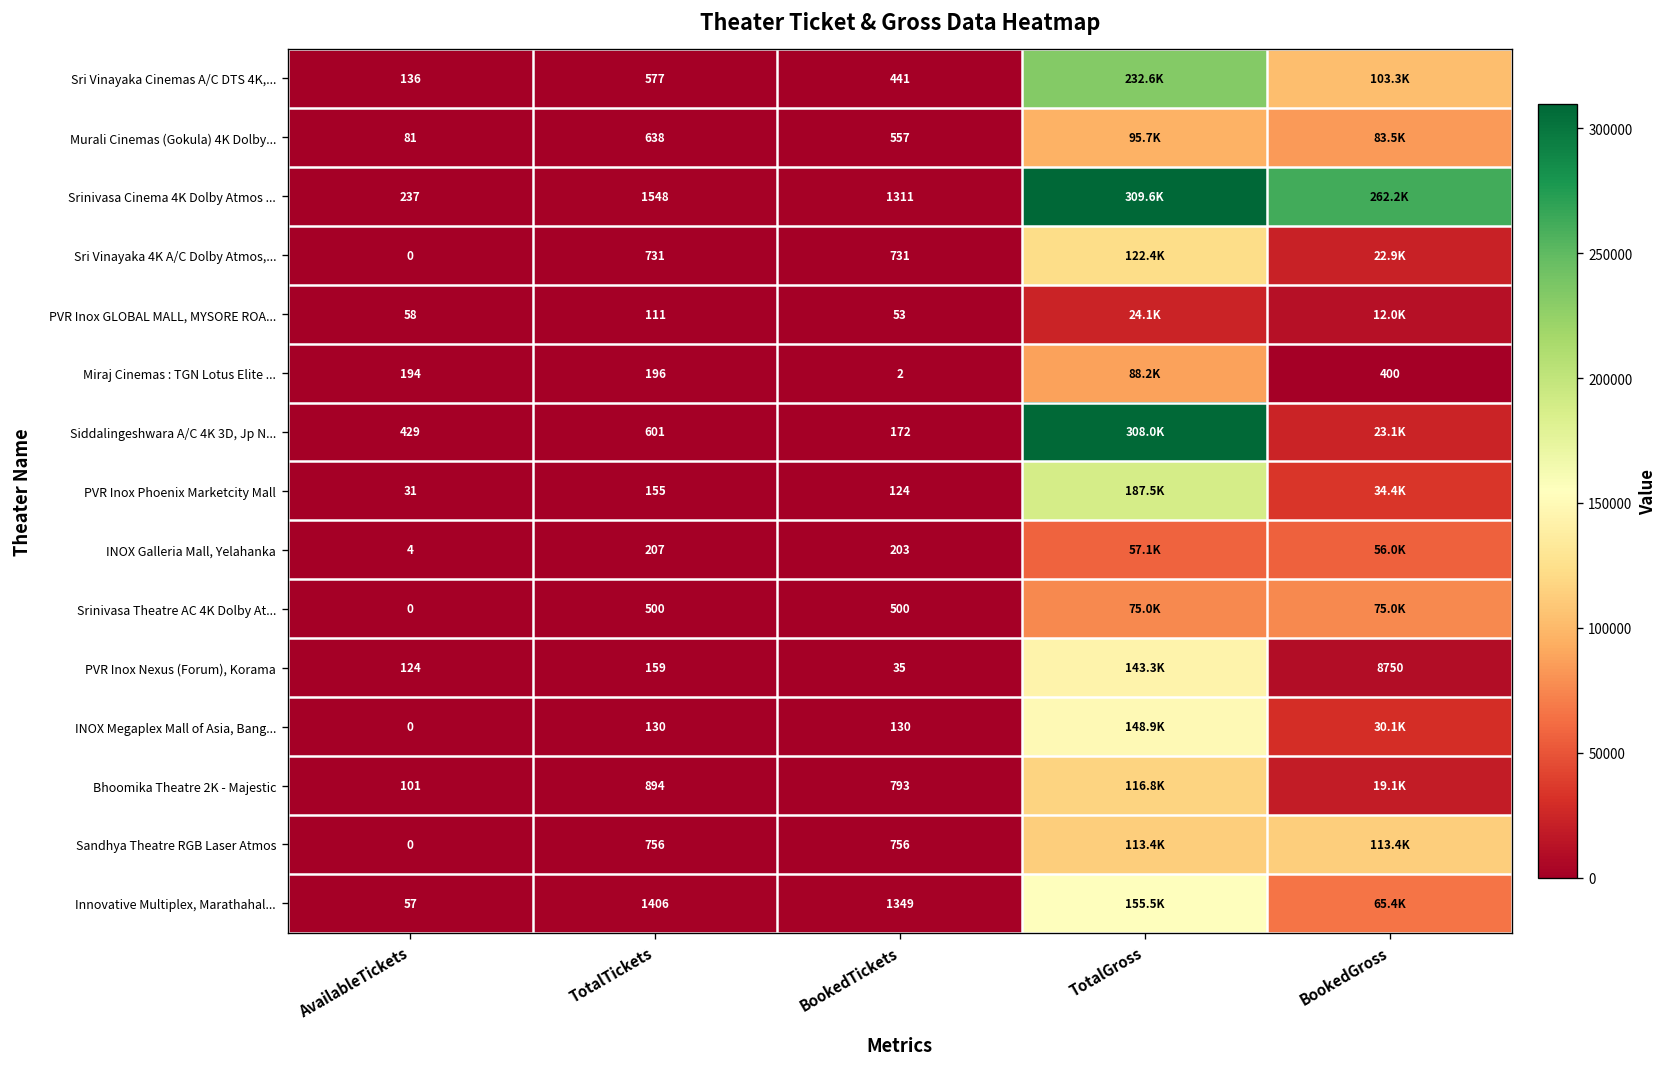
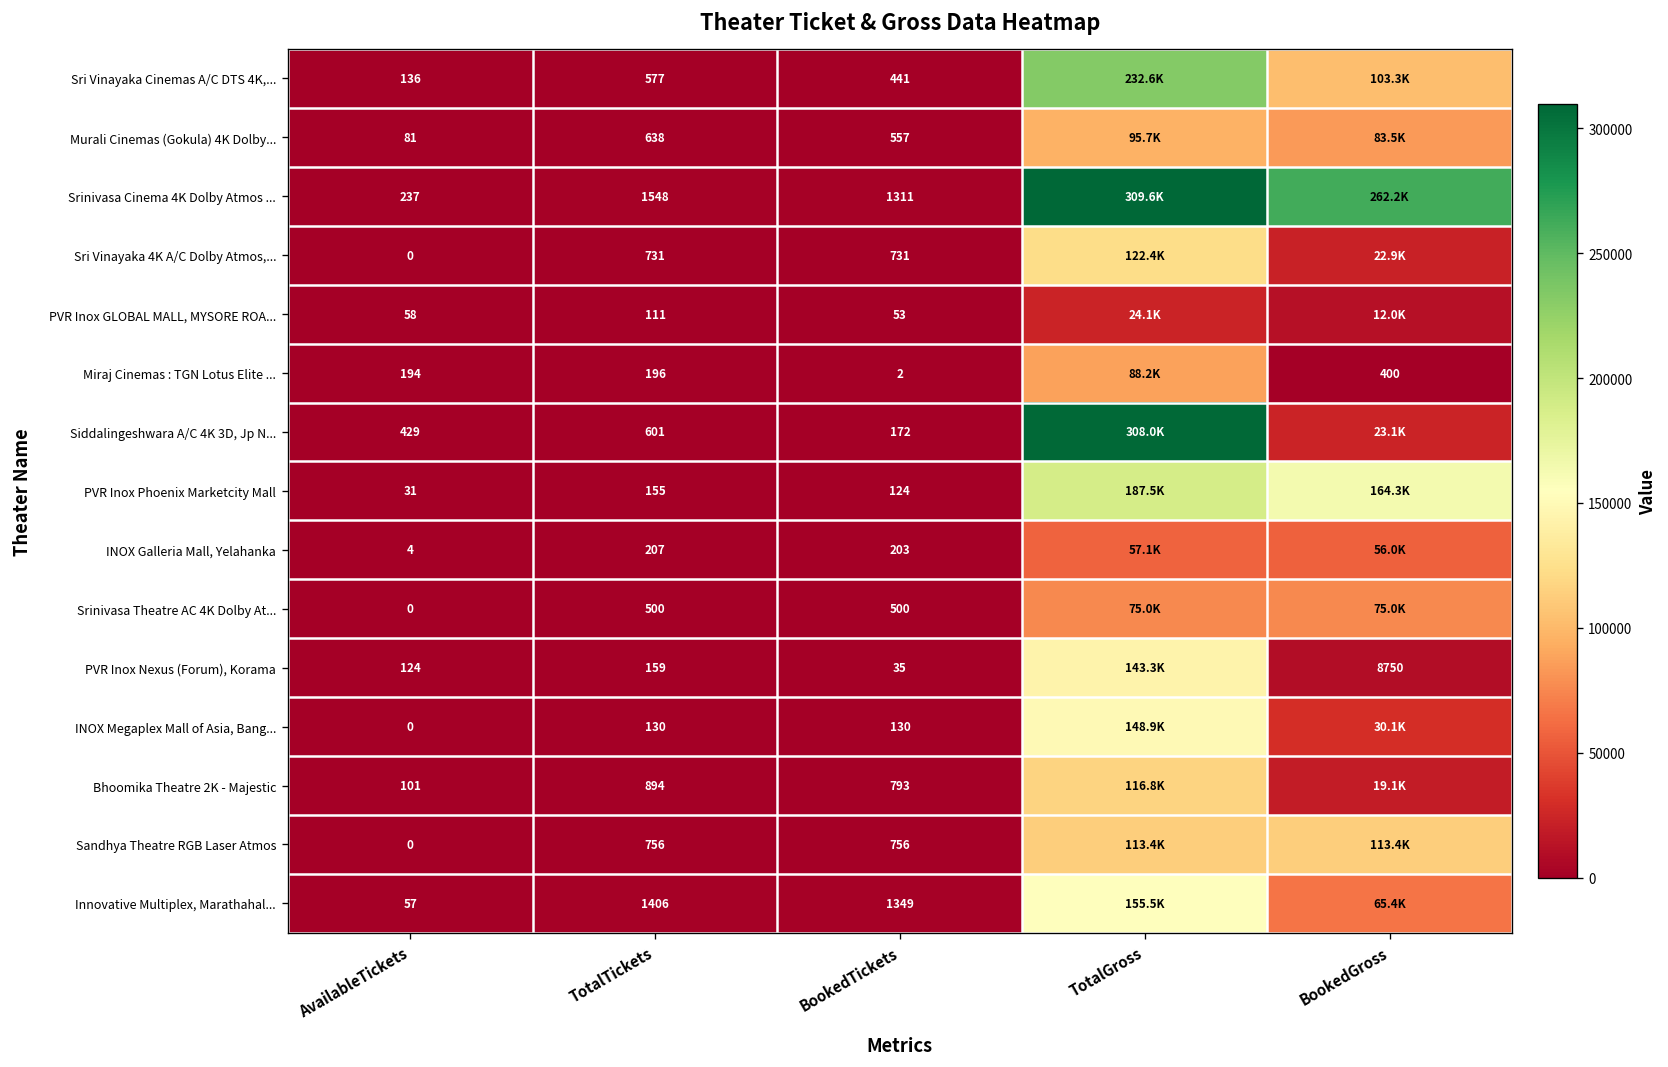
PVR Inox Phoenix Marketcity Mall, BookedGross: 34.4K -> 164.3K
